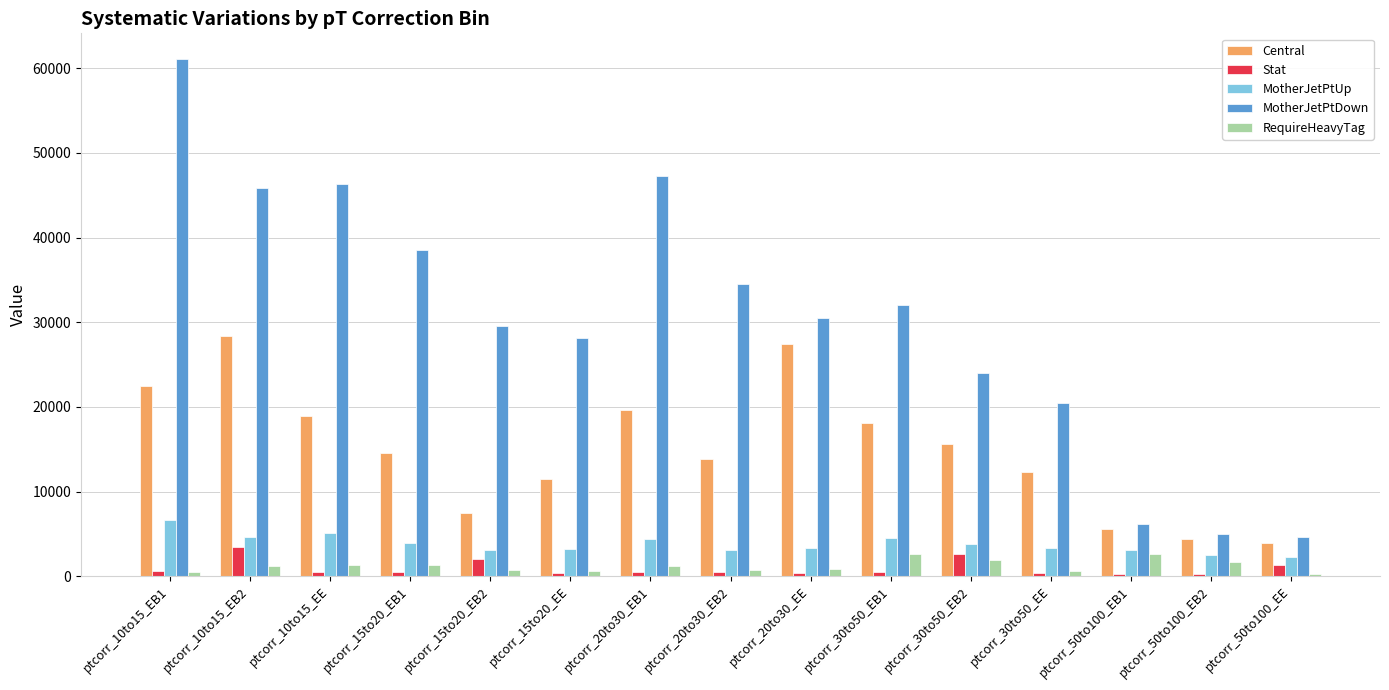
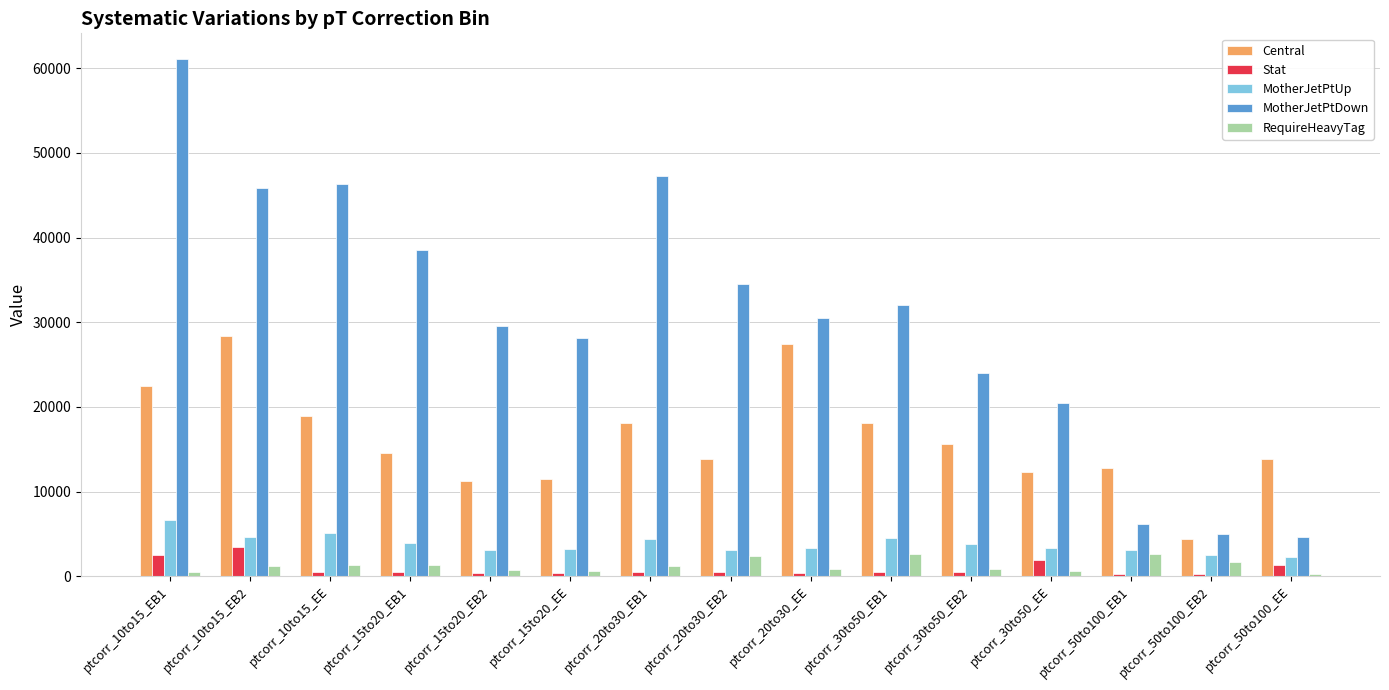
Stat, ptcorr_10to15_EB1: 1000 -> 3000
Central, ptcorr_15to20_EB2: 7000 -> 11000
Stat, ptcorr_15to20_EB2: 2000 -> 0
Central, ptcorr_20to30_EB1: 20000 -> 18000
RequireHeavyTag, ptcorr_20to30_EB2: 1000 -> 2000
Stat, ptcorr_30to50_EB2: 3000 -> 0
RequireHeavyTag, ptcorr_30to50_EB2: 2000 -> 1000
Stat, ptcorr_30to50_EE: 0 -> 2000
Central, ptcorr_50to100_EB1: 6000 -> 13000
Central, ptcorr_50to100_EE: 4000 -> 14000
